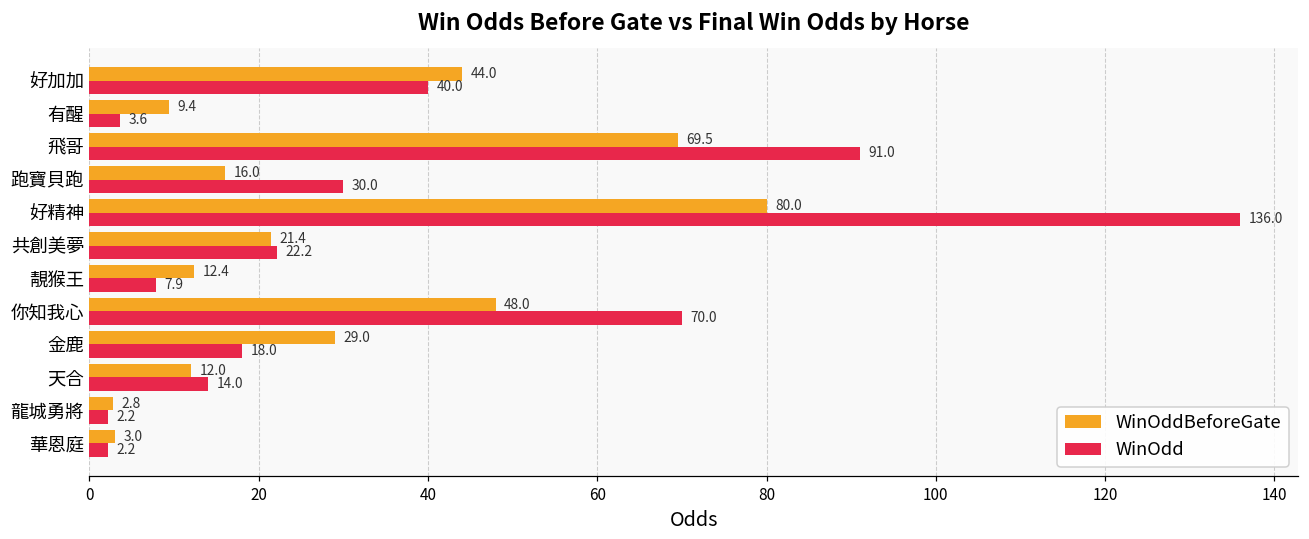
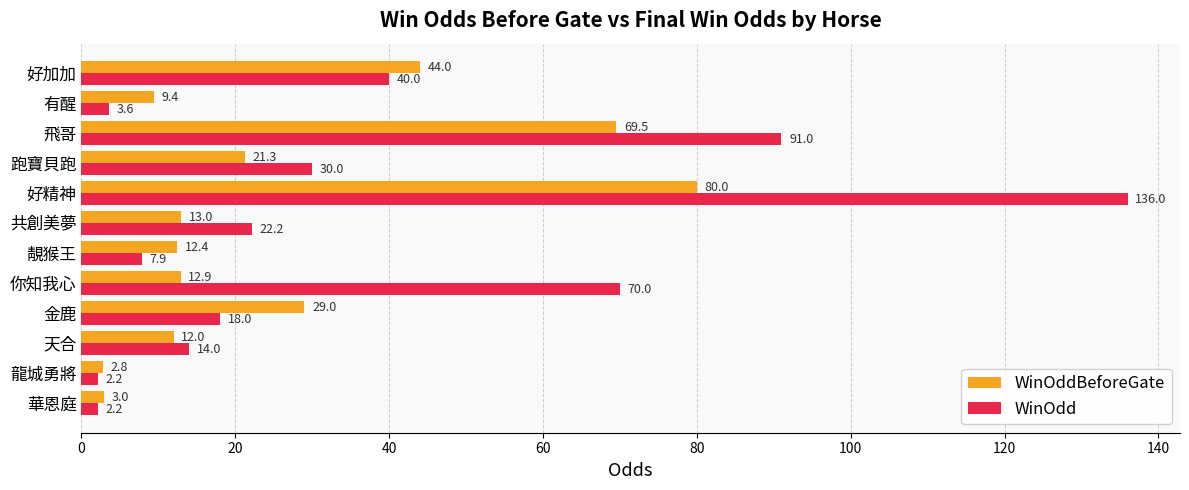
WinOddBeforeGate, 跑寶貝跑: 16.0 -> 21.3
WinOddBeforeGate, 共創美夢: 21.4 -> 13.0
WinOddBeforeGate, 你知我心: 48.0 -> 12.9
